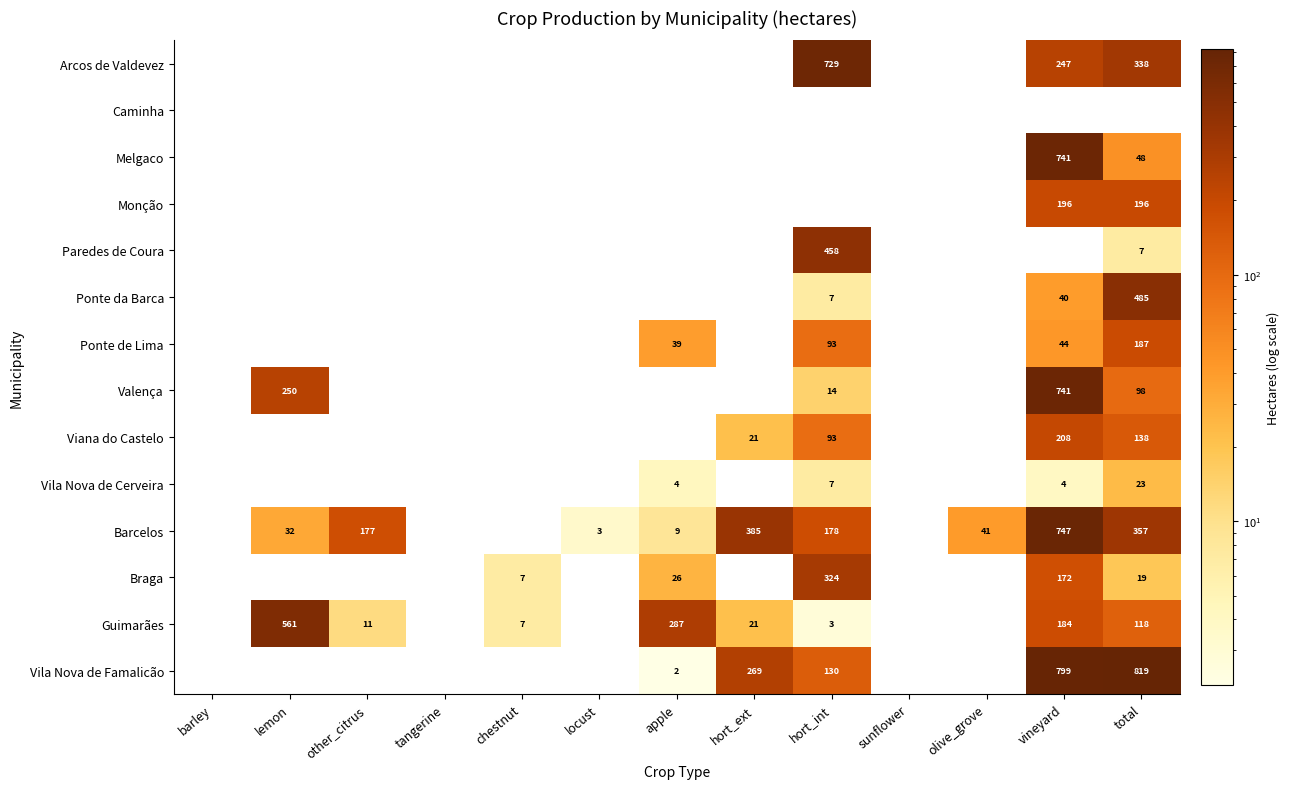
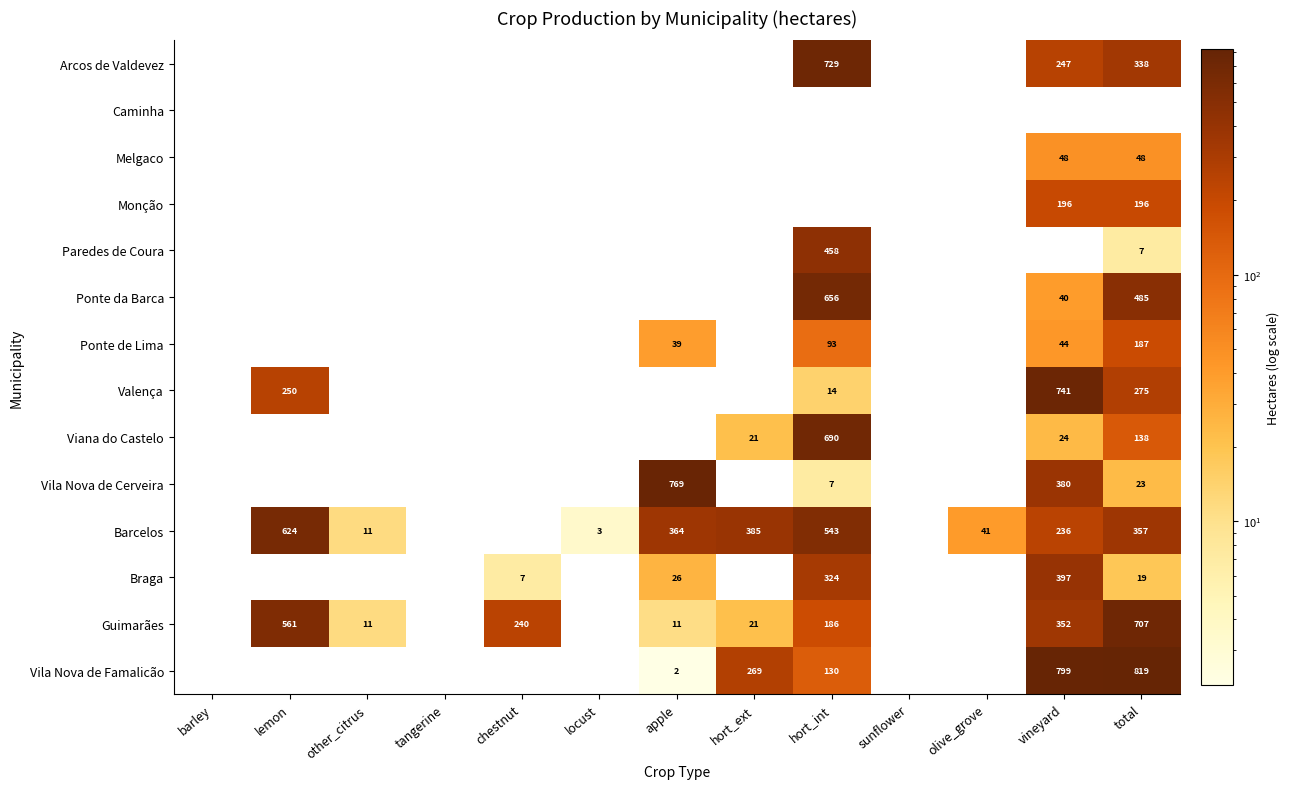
Melgaco, vineyard: 741 -> 48
Ponte da Barca, hort_int: 7 -> 656
Valença, total: 98 -> 275
Viana do Castelo, hort_int: 93 -> 690
Viana do Castelo, vineyard: 208 -> 24
Vila Nova de Cerveira, apple: 4 -> 769
Vila Nova de Cerveira, vineyard: 4 -> 380
Barcelos, lemon: 32 -> 624
Barcelos, other_citrus: 177 -> 11
Barcelos, apple: 9 -> 364
Barcelos, hort_int: 178 -> 543
Barcelos, vineyard: 747 -> 236
Braga, vineyard: 172 -> 397
Guimarães, chestnut: 7 -> 240
Guimarães, apple: 287 -> 11
Guimarães, hort_int: 3 -> 186
Guimarães, vineyard: 184 -> 352
Guimarães, total: 118 -> 707
